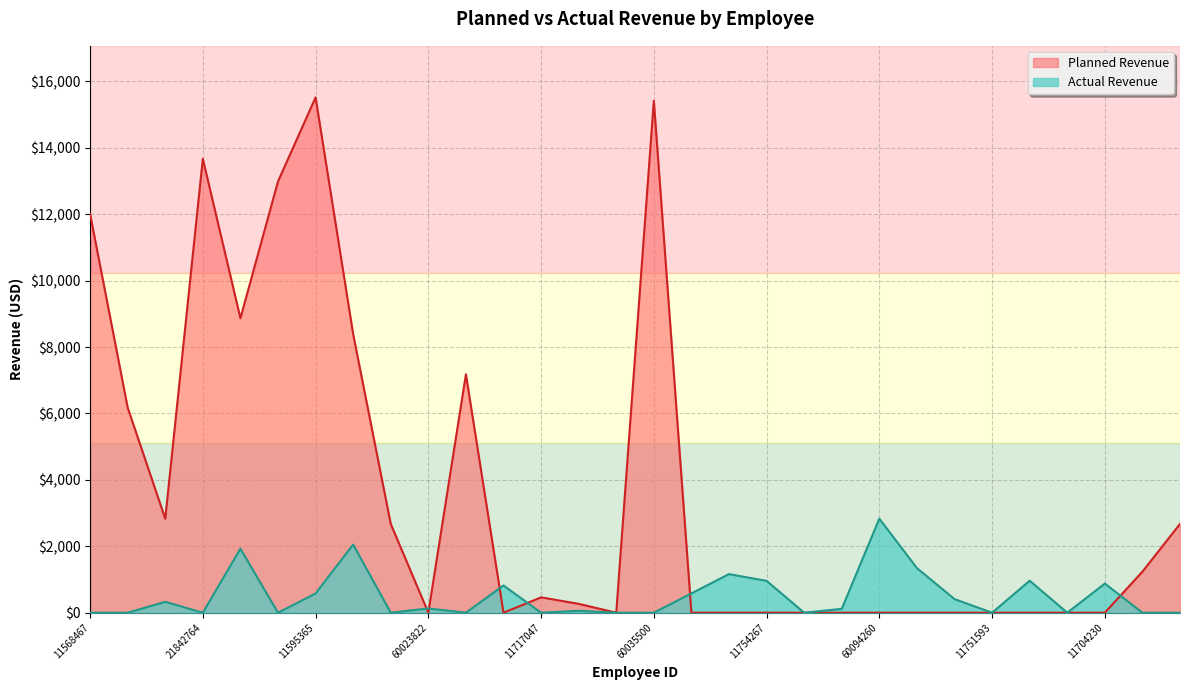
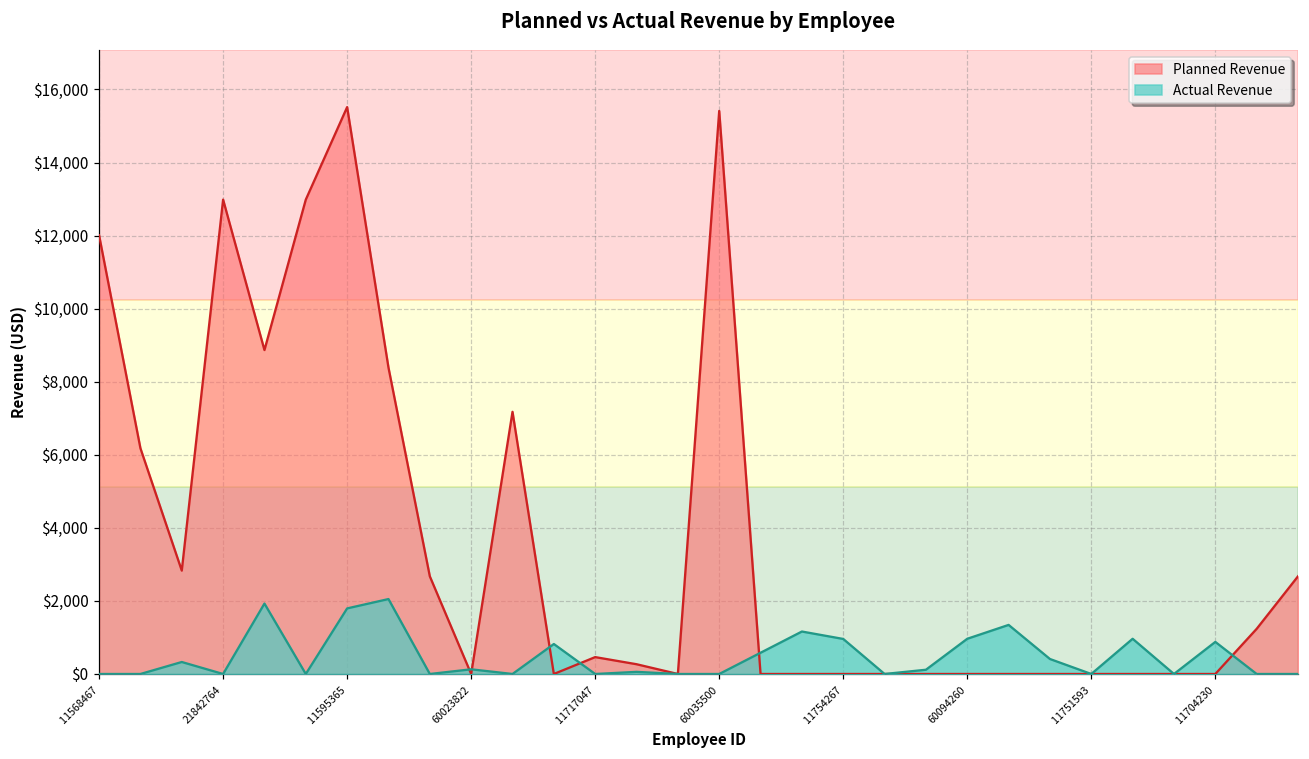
Planned Revenue, 21842764: $13,700 -> $13,000
Actual Revenue, 11595365: $600 -> $1,800
Actual Revenue, 60094260: $2,800 -> $1,000
